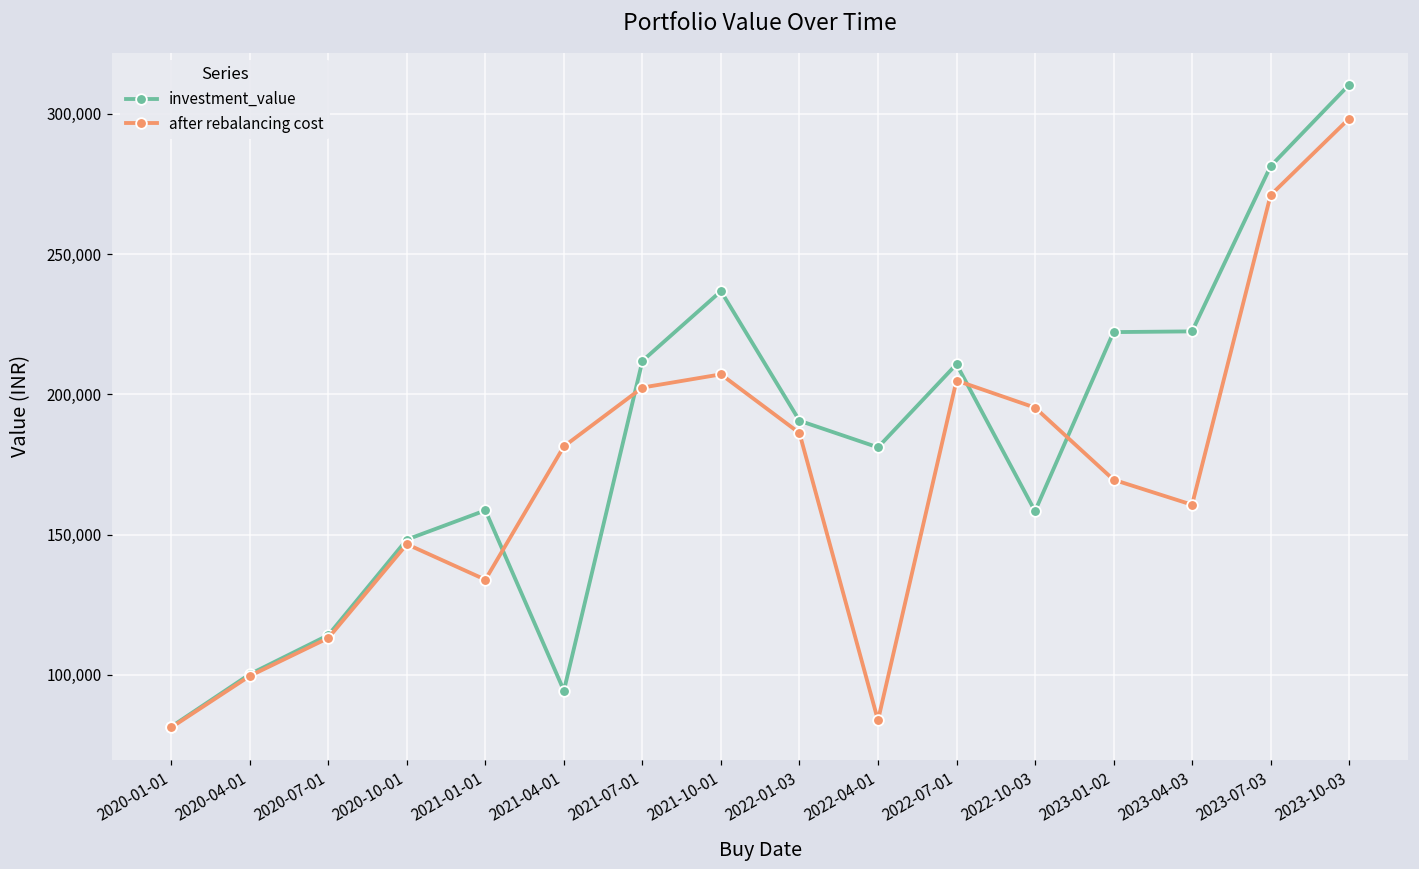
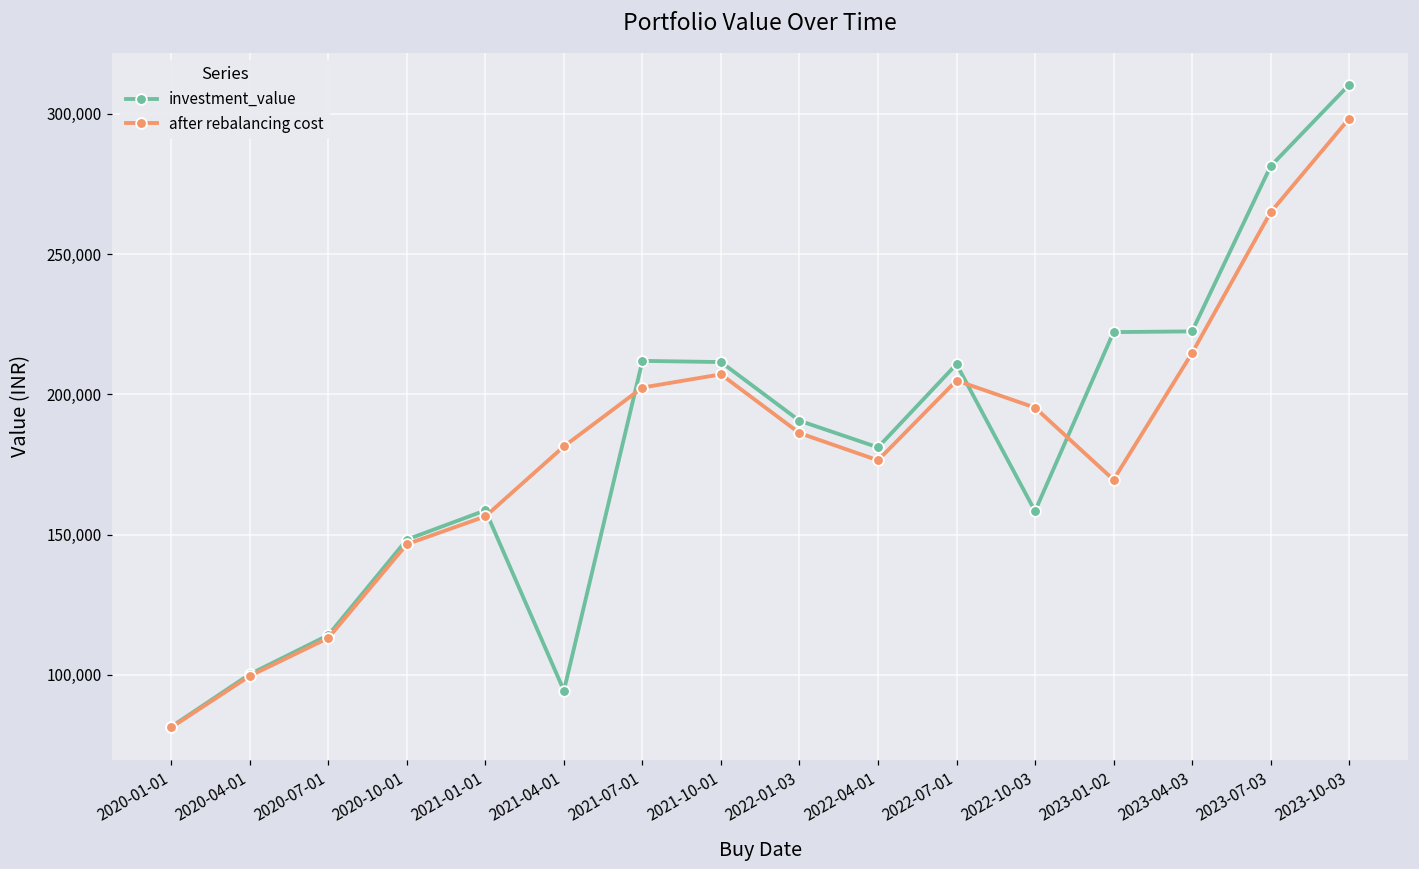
after rebalancing cost, 2021-01-01: 134,000 -> 156,000
investment_value, 2021-10-01: 237,000 -> 211,000
after rebalancing cost, 2022-04-01: 84,000 -> 176,000
after rebalancing cost, 2023-04-03: 161,000 -> 215,000
after rebalancing cost, 2023-07-03: 271,000 -> 265,000
